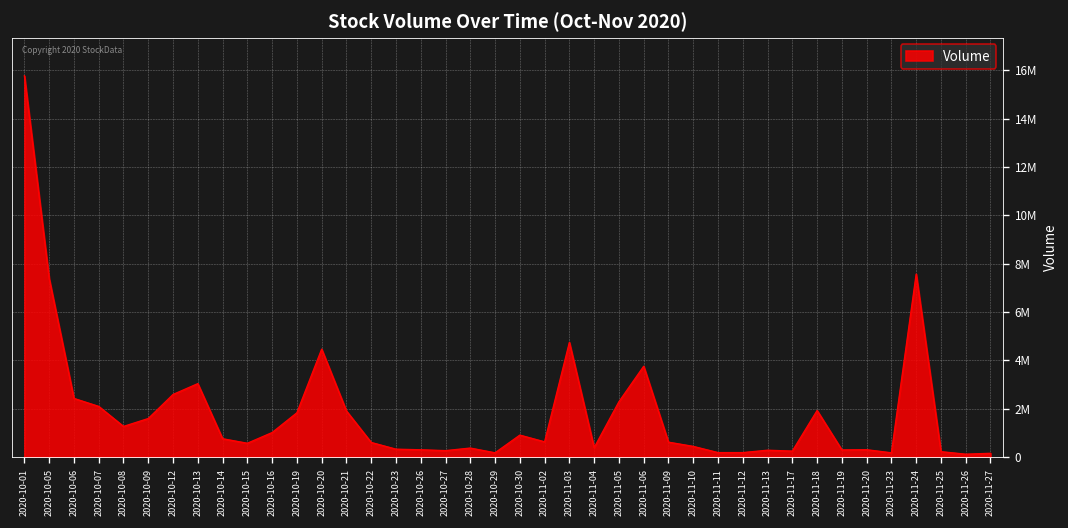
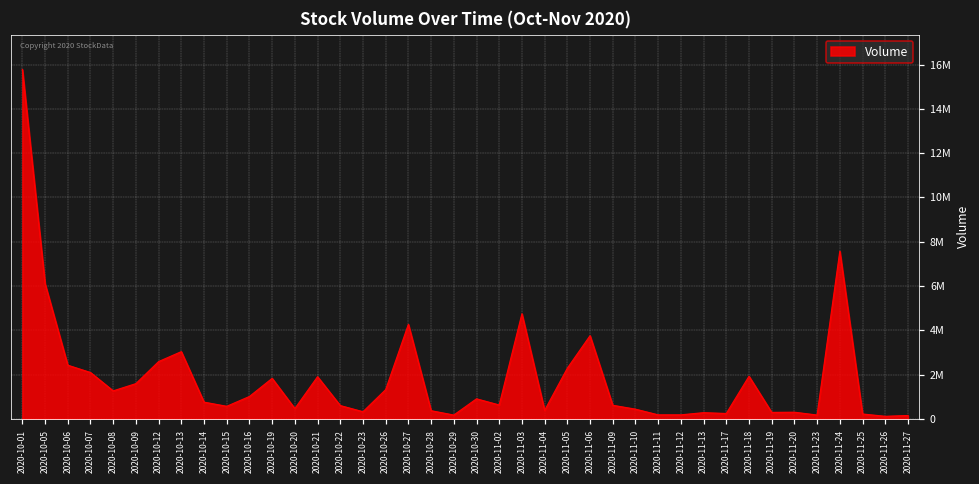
2020-10-05: 7400000 -> 6100000
2020-10-20: 4500000 -> 500000
2020-10-26: 300000 -> 1300000
2020-10-27: 300000 -> 4300000
